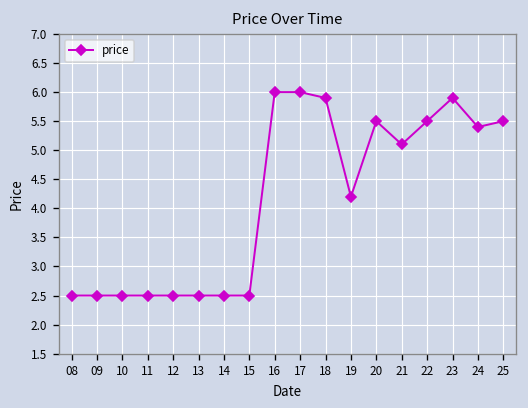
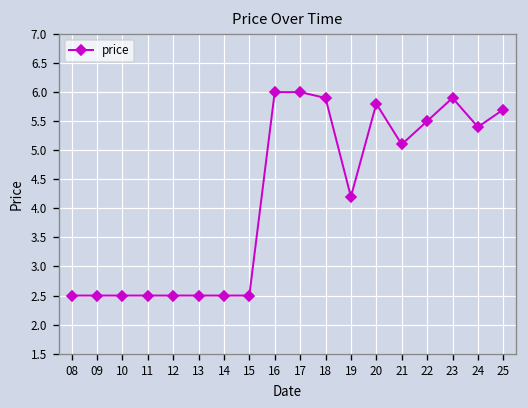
20: 5.5 -> 5.8
25: 5.5 -> 5.7
